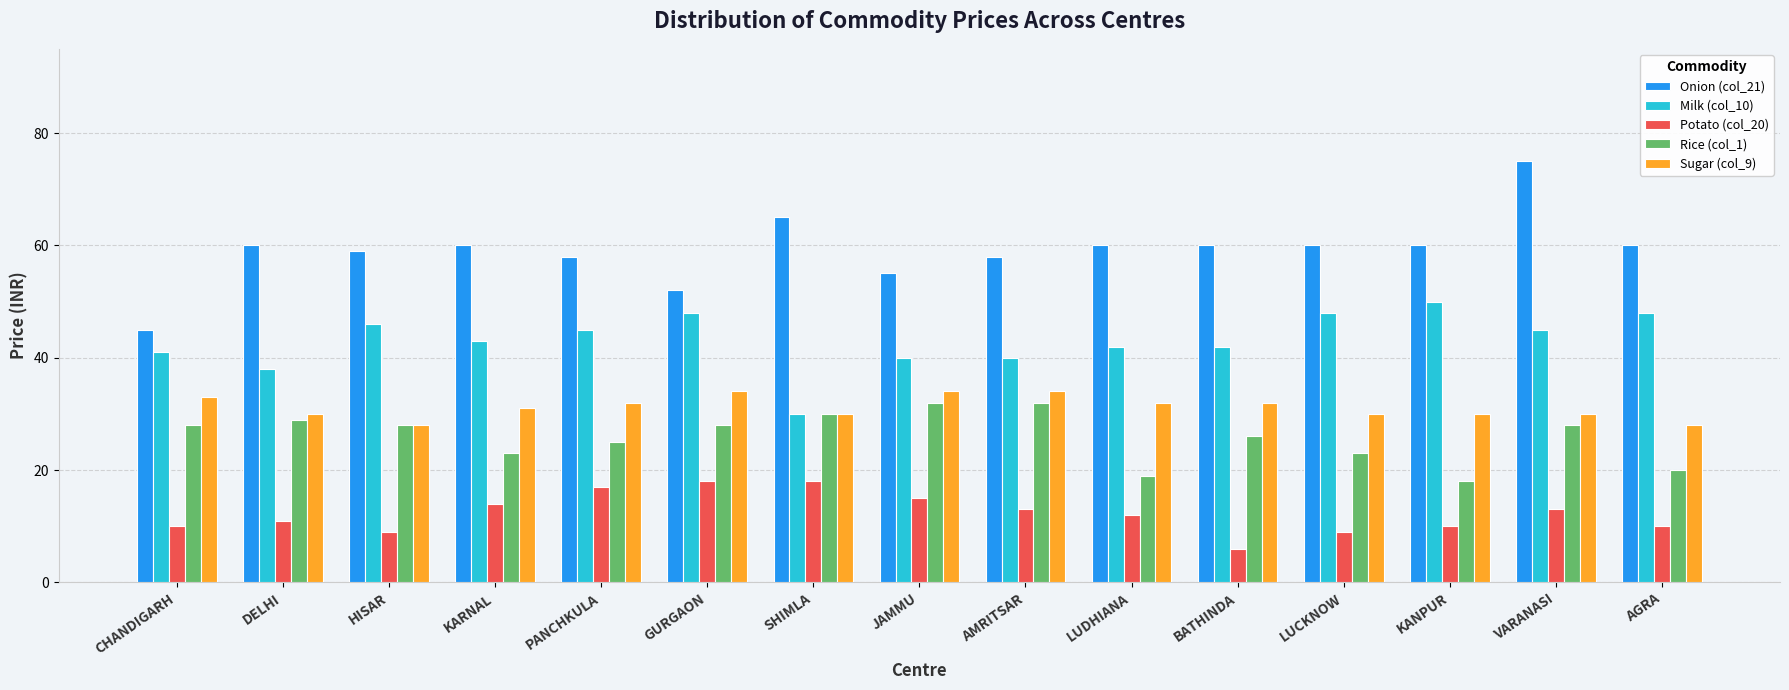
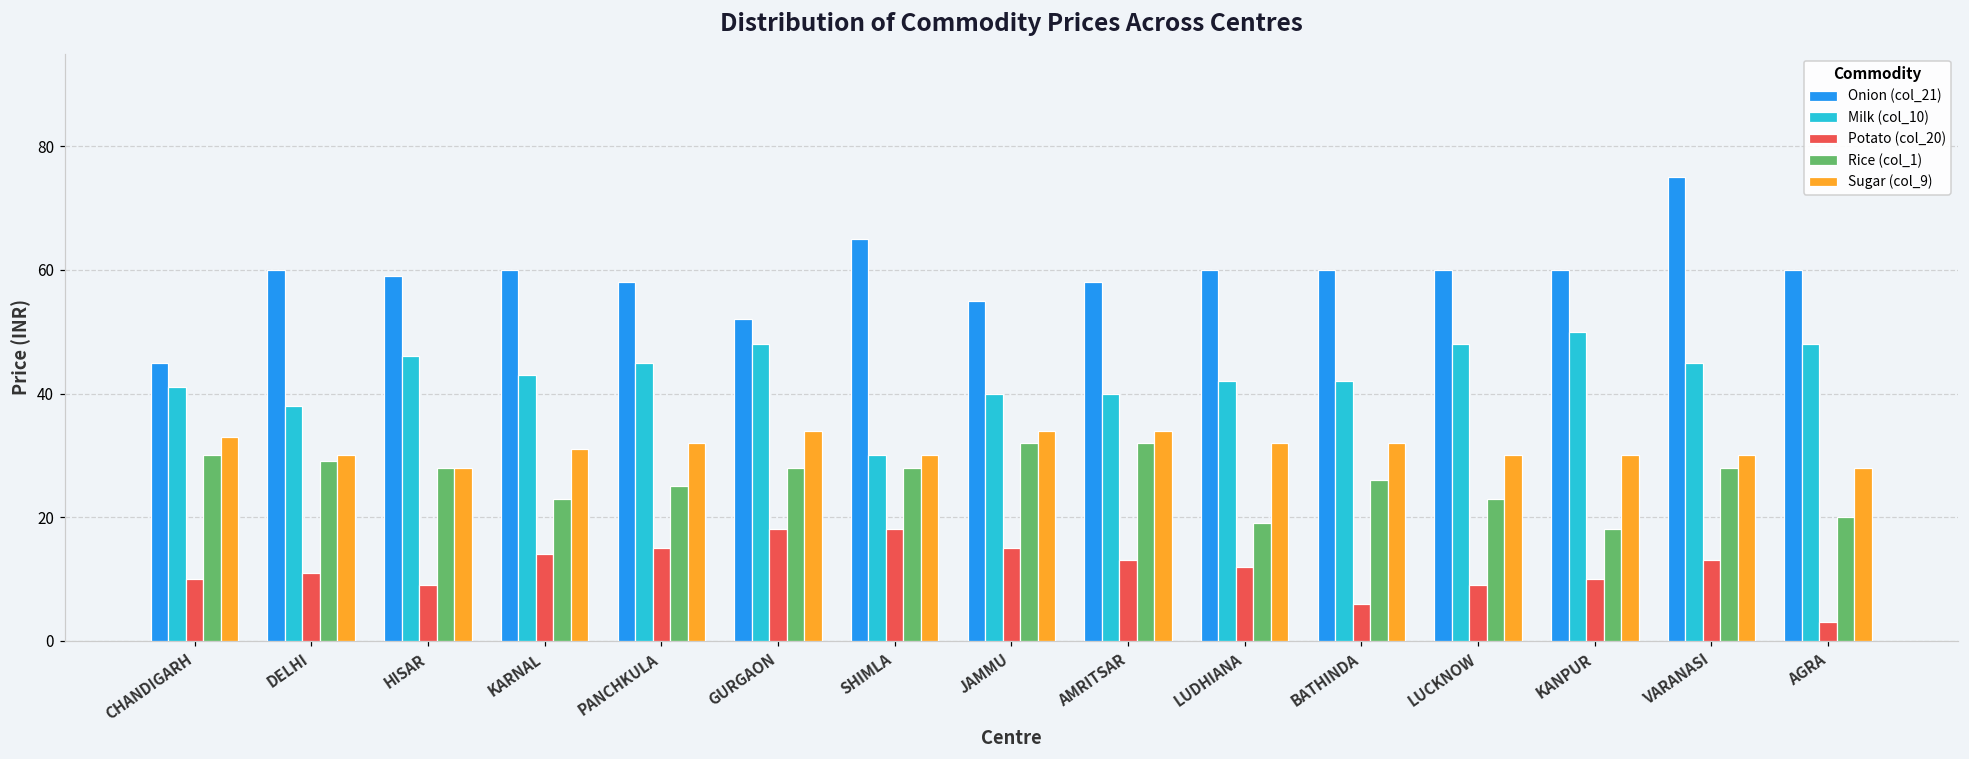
Rice (col_1), CHANDIGARH: 28 -> 30
Potato (col_20), PANCHKULA: 17 -> 15
Rice (col_1), SHIMLA: 30 -> 28
Potato (col_20), AGRA: 10 -> 3
